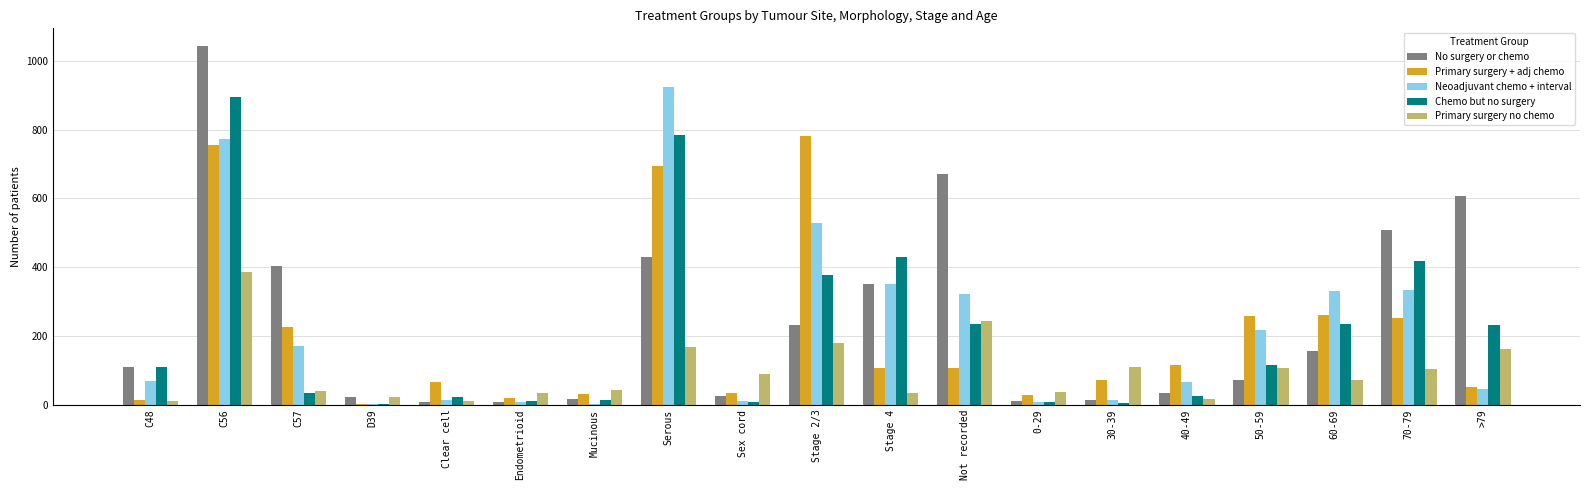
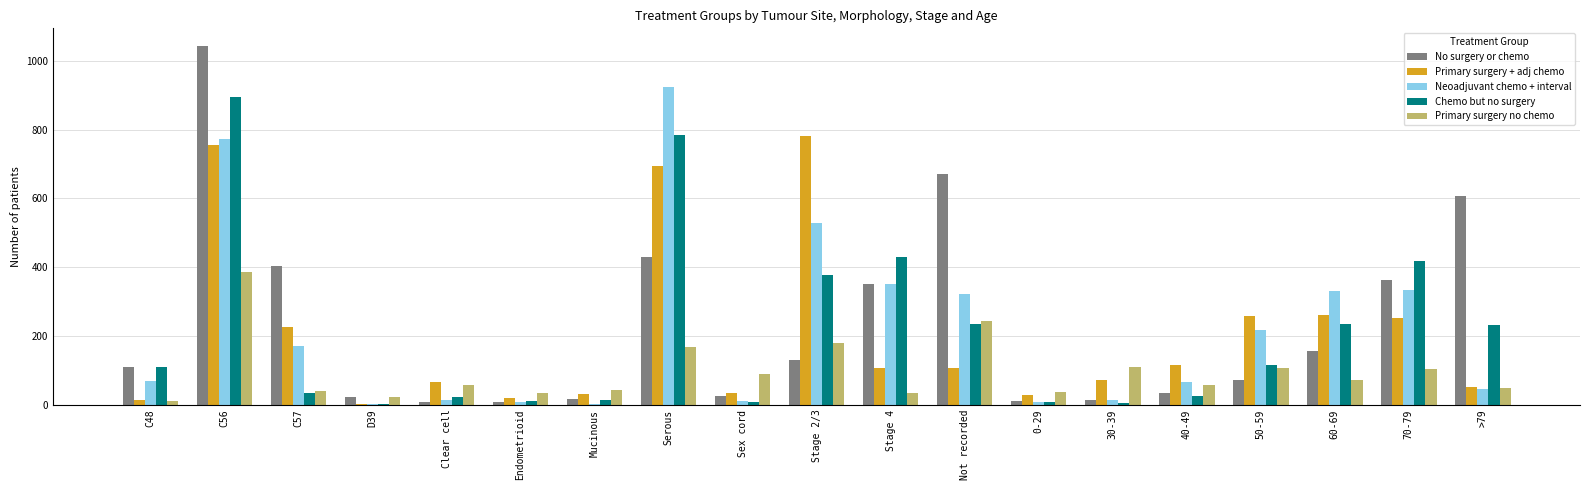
Primary surgery no chemo, Clear cell: 10 -> 60
No surgery or chemo, Stage 2/3: 230 -> 130
Primary surgery no chemo, 40-49: 20 -> 60
No surgery or chemo, 70-79: 510 -> 360
Primary surgery no chemo, >79: 160 -> 50
